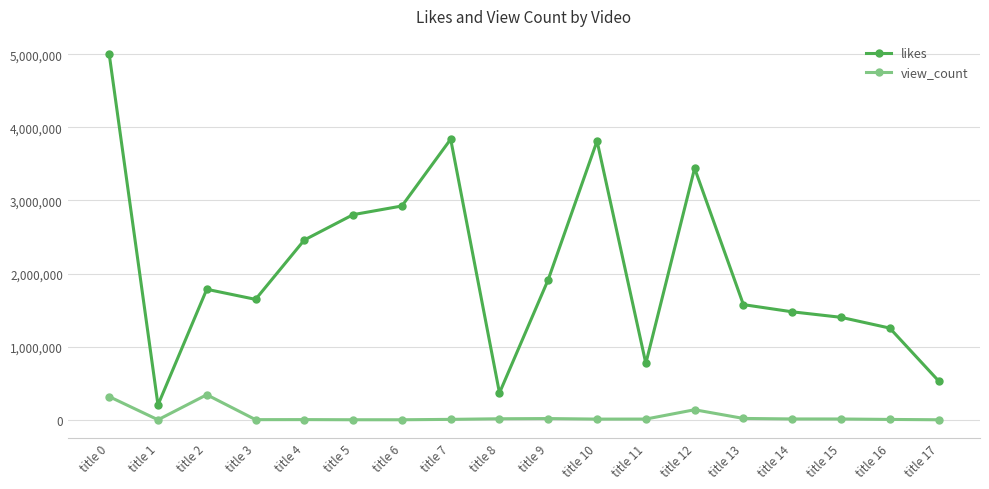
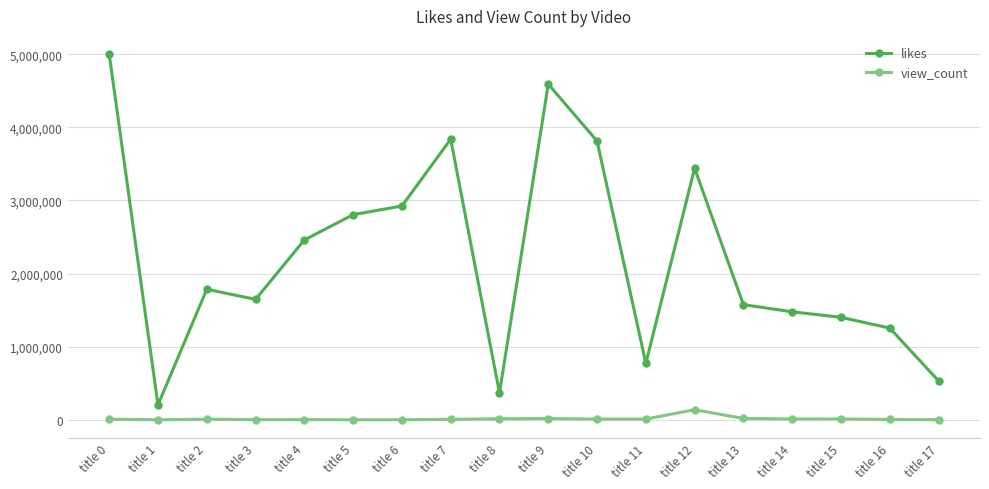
view_count, title 0: 300,000 -> 0
view_count, title 2: 300,000 -> 0
likes, title 9: 1,900,000 -> 4,600,000
